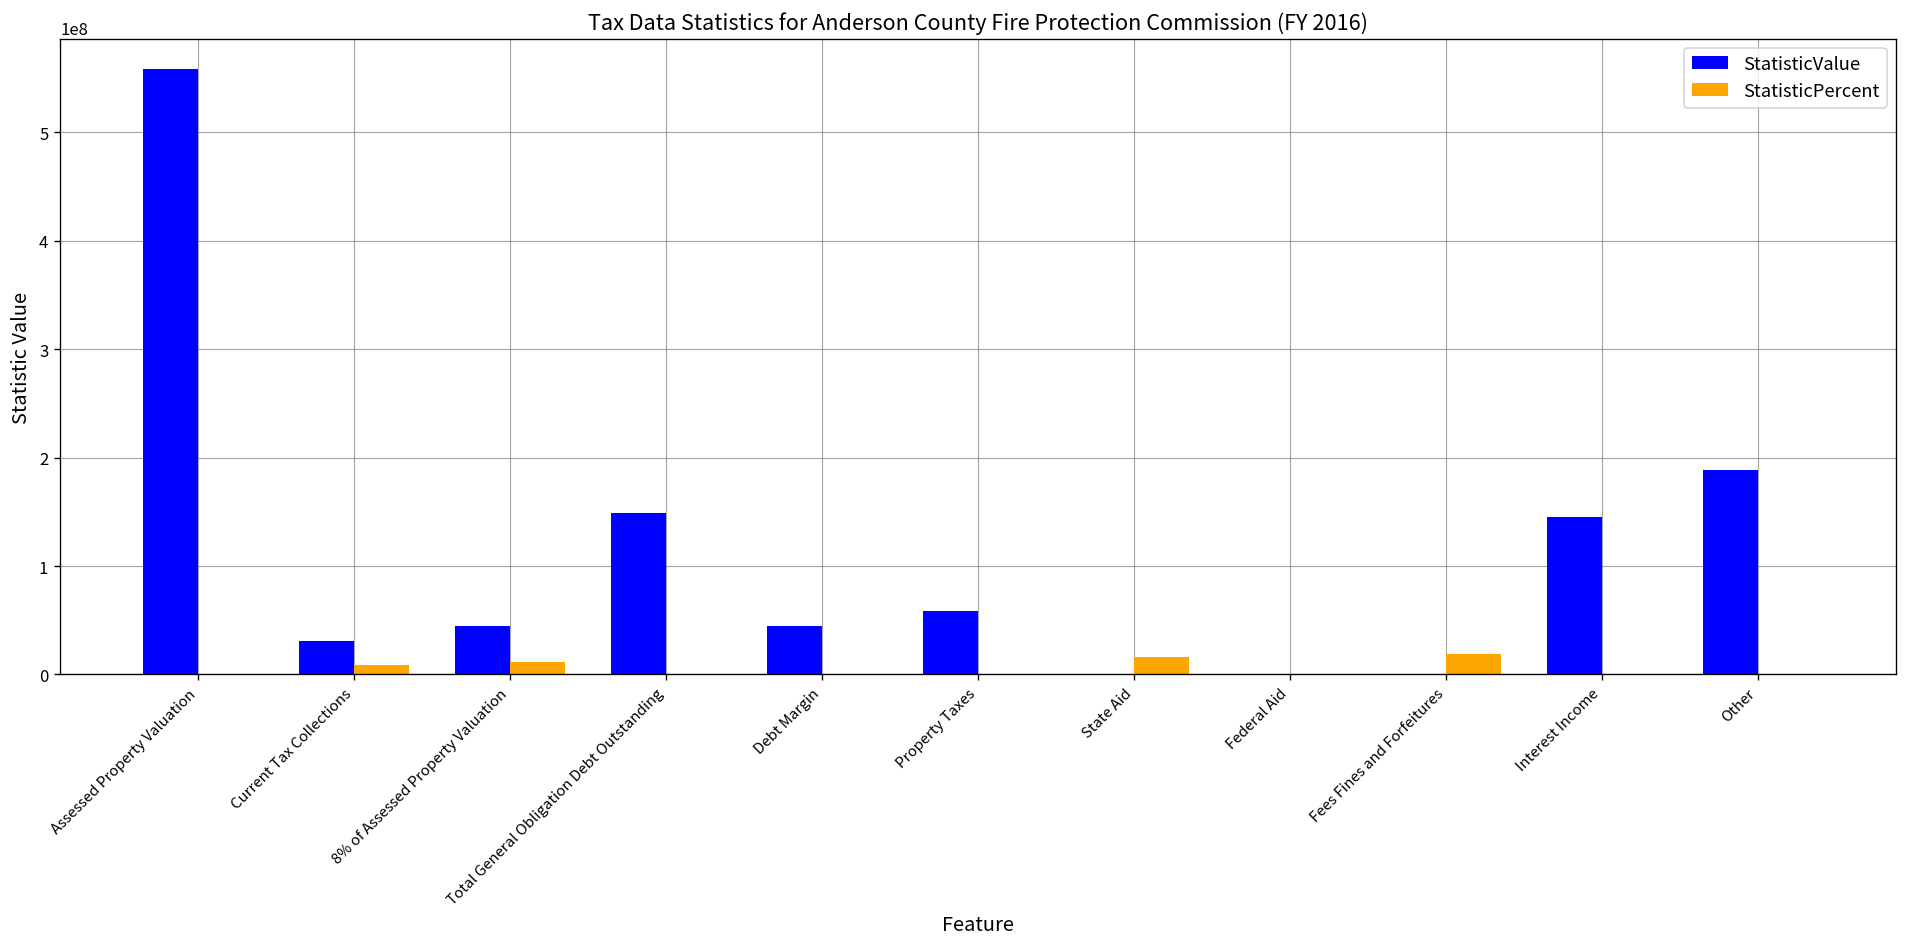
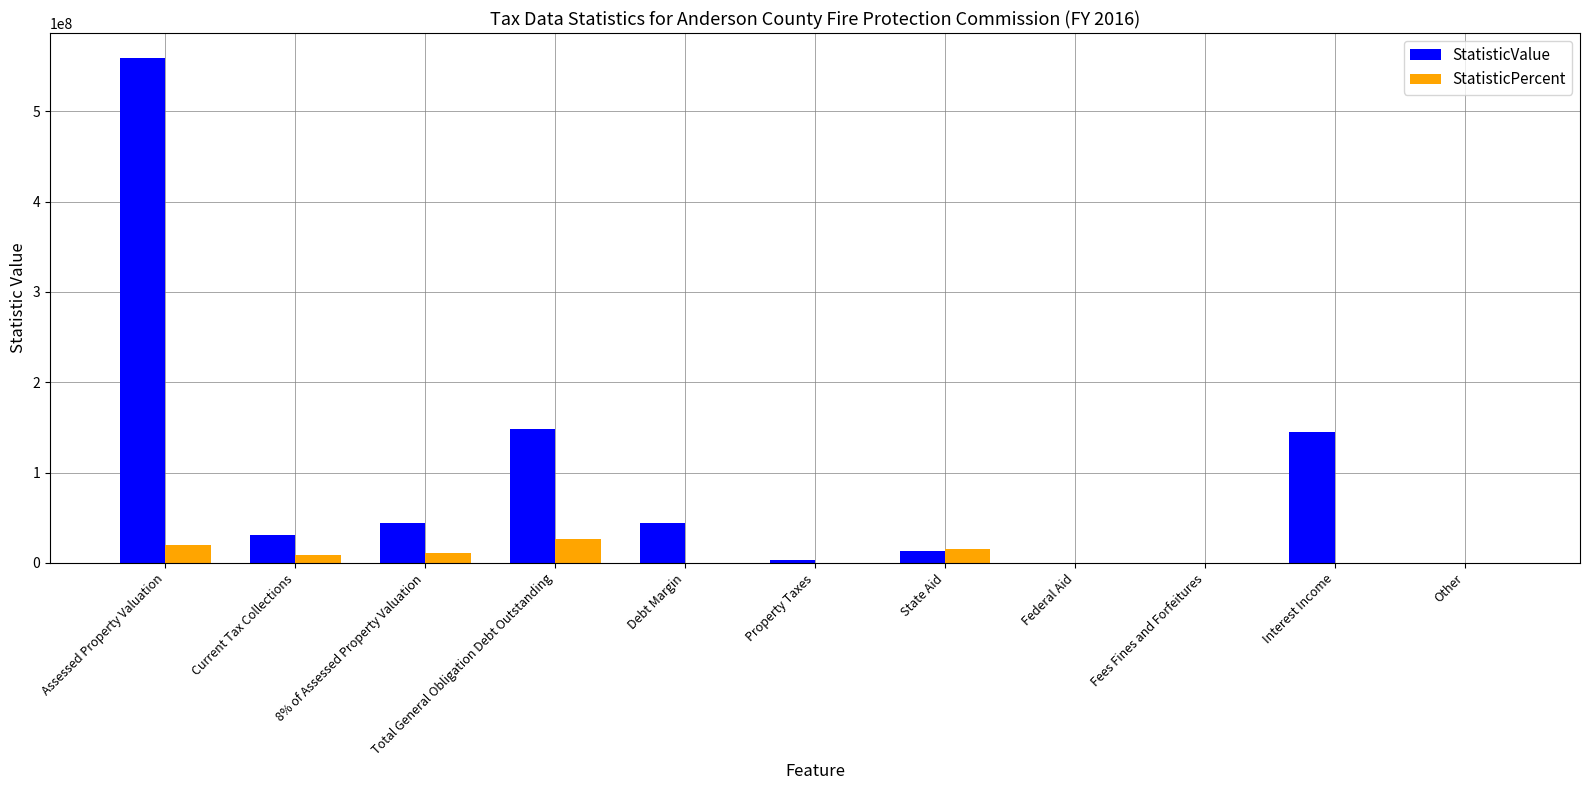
StatisticPercent, Assessed Property Valuation: 0 -> 20000000
StatisticPercent, Total General Obligation Debt Outstanding: 0 -> 30000000
StatisticValue, Property Taxes: 60000000 -> 0
StatisticValue, State Aid: 0 -> 10000000
StatisticPercent, Fees Fines and Forfeitures: 20000000 -> 0
StatisticValue, Other: 190000000 -> 0
